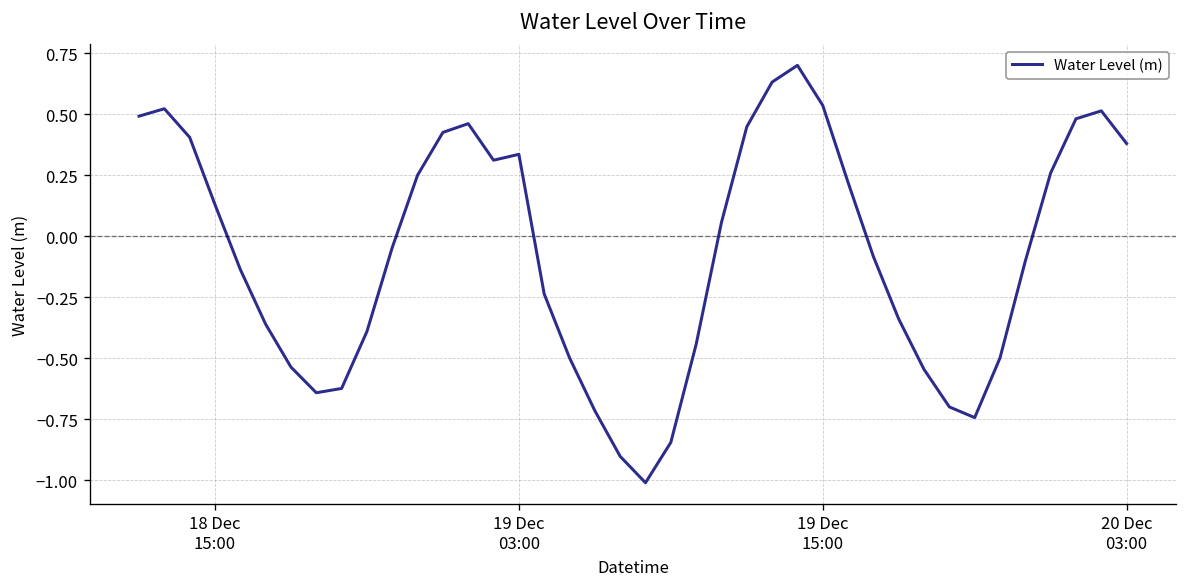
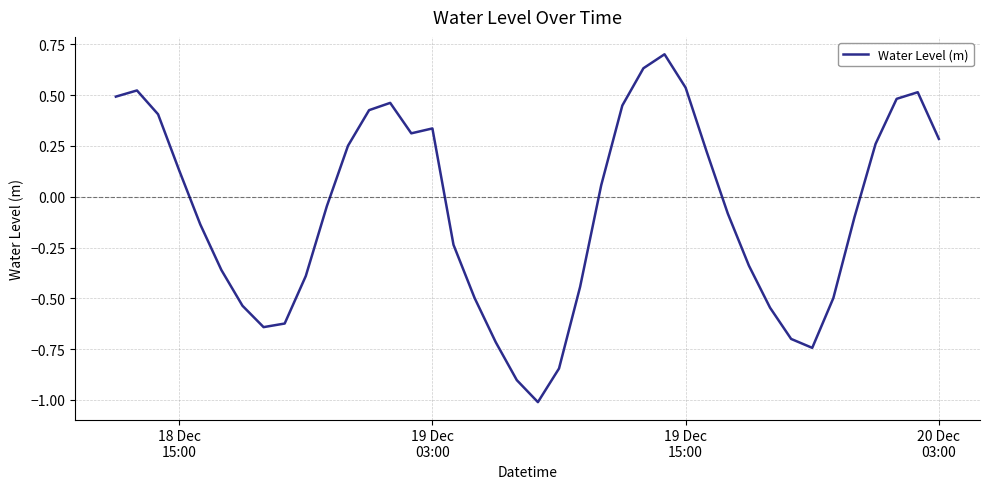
20 Dec 03:00: 0.38 -> 0.28
